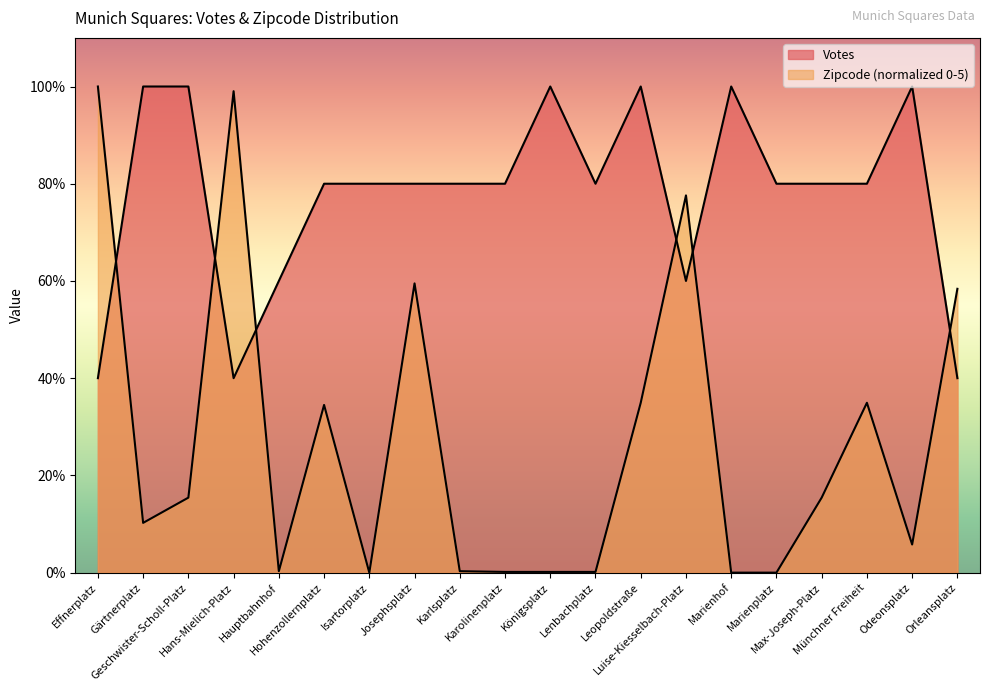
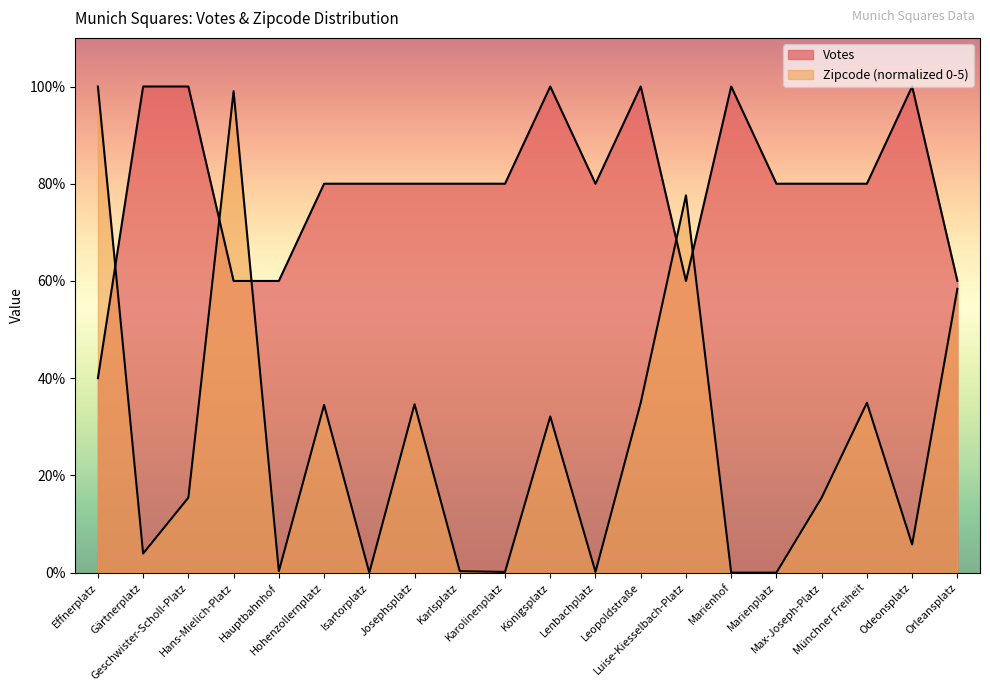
Zipcode (normalized 0-5), Gärtnerplatz: 10% -> 4%
Votes, Hans-Mielich-Platz: 40% -> 60%
Zipcode (normalized 0-5), Josephsplatz: 59% -> 35%
Zipcode (normalized 0-5), Königsplatz: 0% -> 32%
Votes, Orleansplatz: 40% -> 60%
